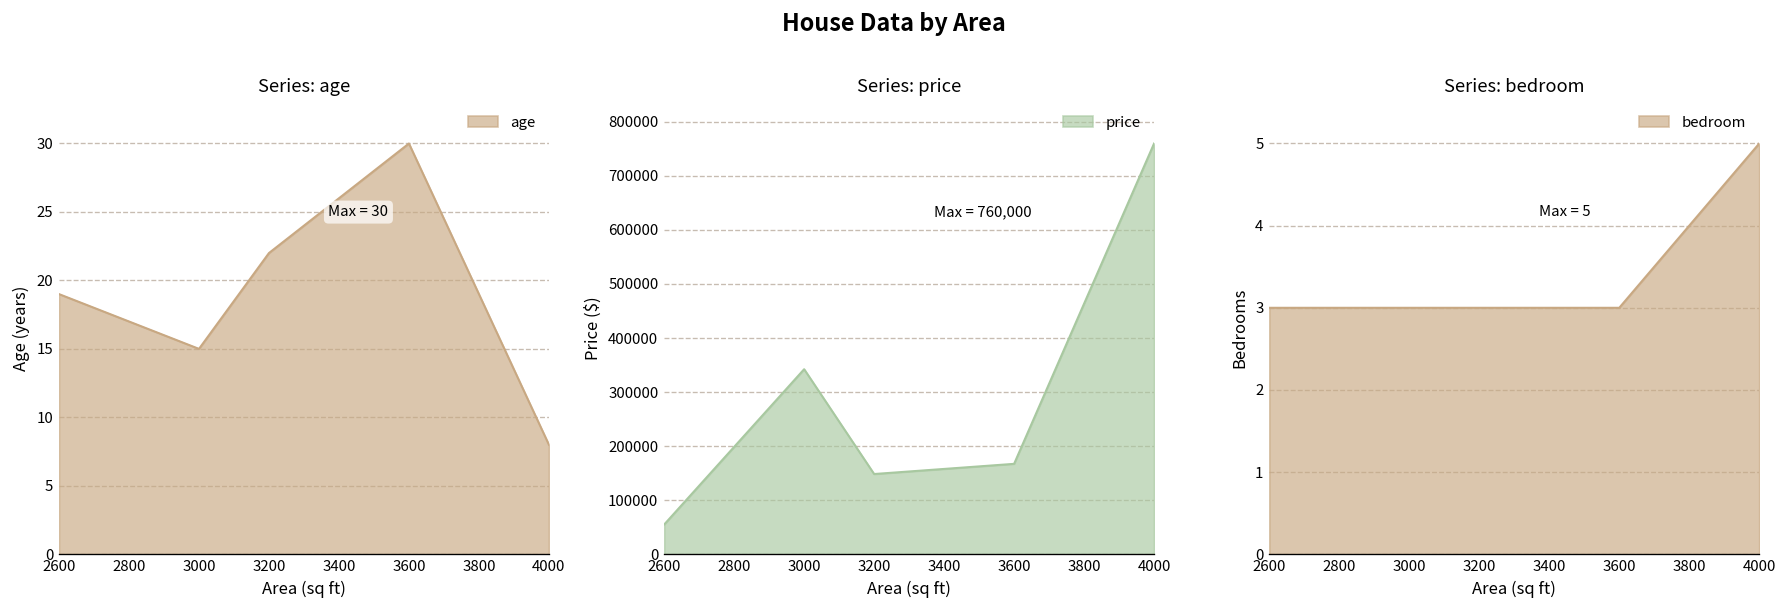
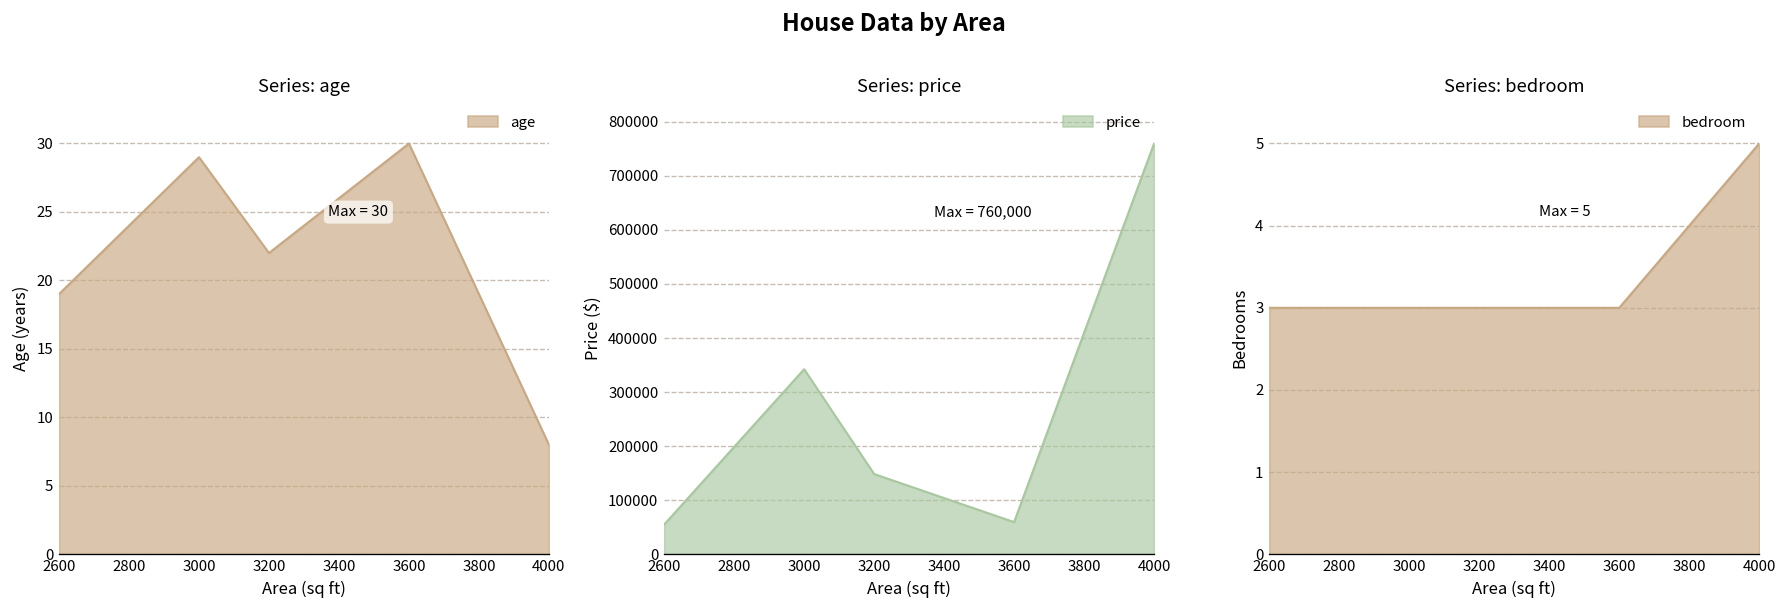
Series: age, 3000: 15 -> 29
Series: price, 3600: 170000 -> 60000
